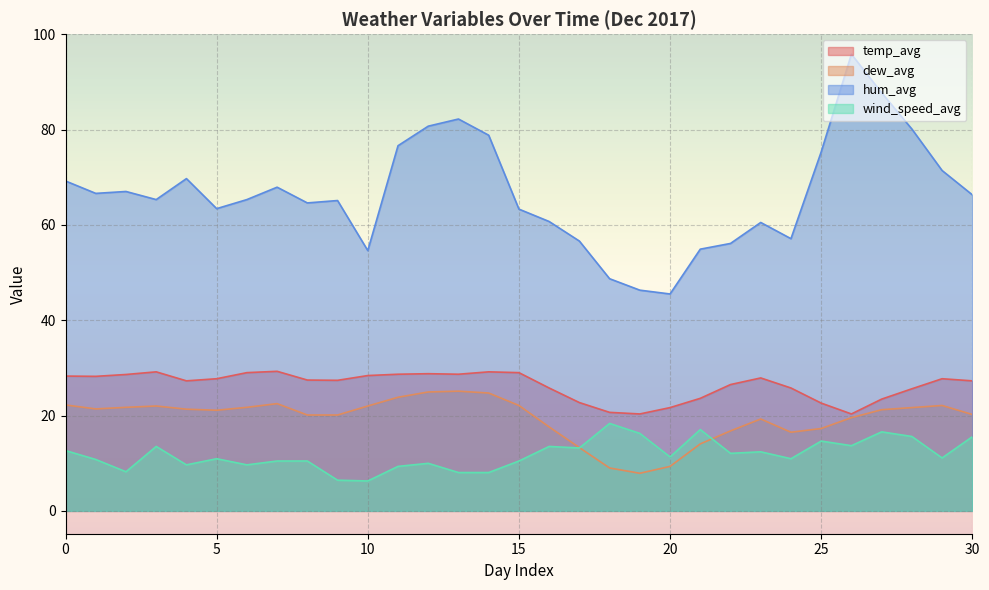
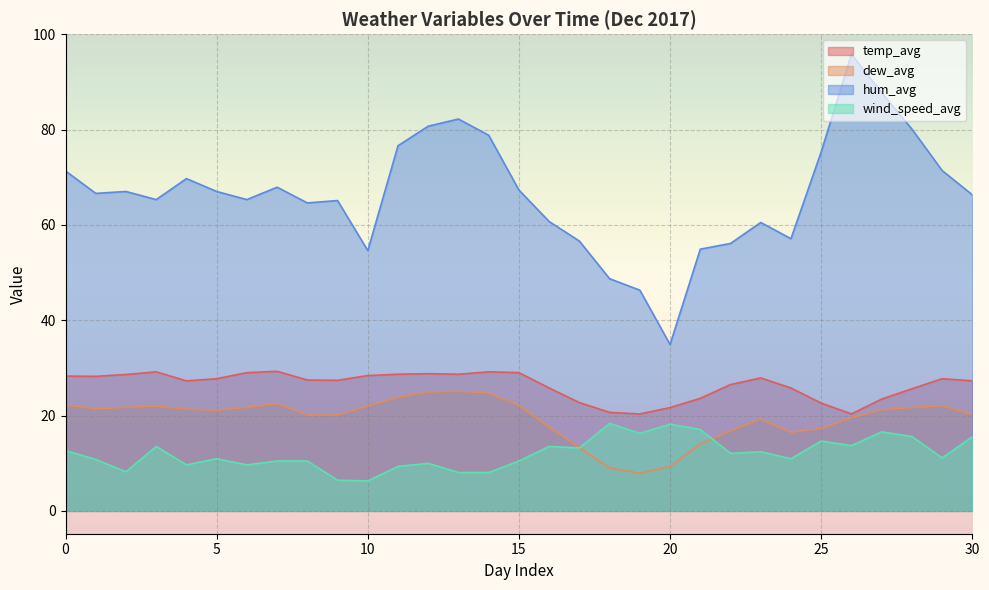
hum_avg, 0: 69 -> 71
hum_avg, 5: 63 -> 67
hum_avg, 15: 63 -> 67
hum_avg, 20: 46 -> 35
wind_speed_avg, 20: 11 -> 18
